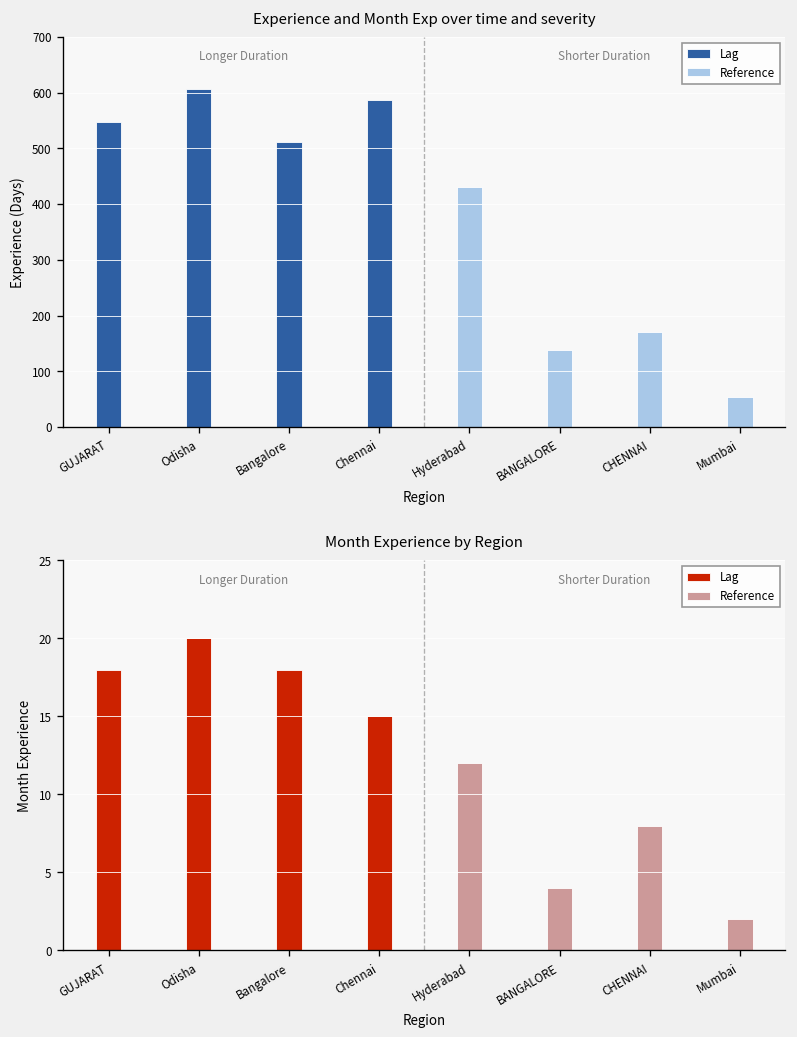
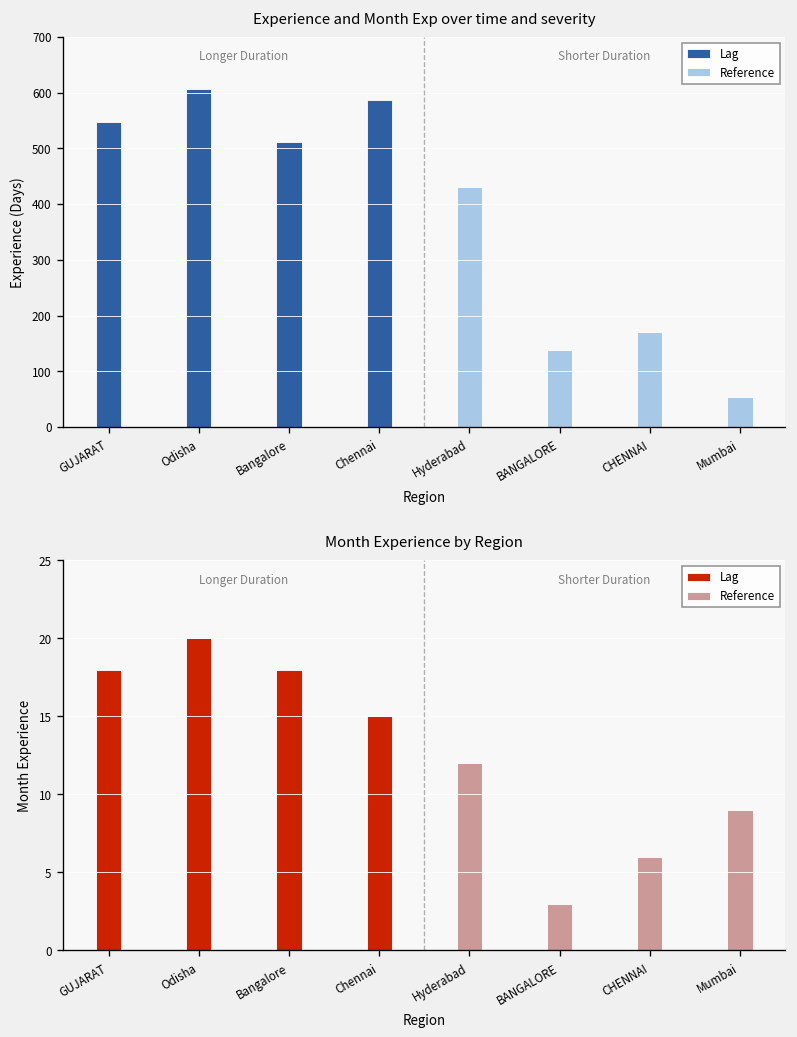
Month Experience by Region, Reference, BANGALORE: 4 -> 3
Month Experience by Region, Reference, CHENNAI: 8 -> 6
Month Experience by Region, Reference, Mumbai: 2 -> 9
